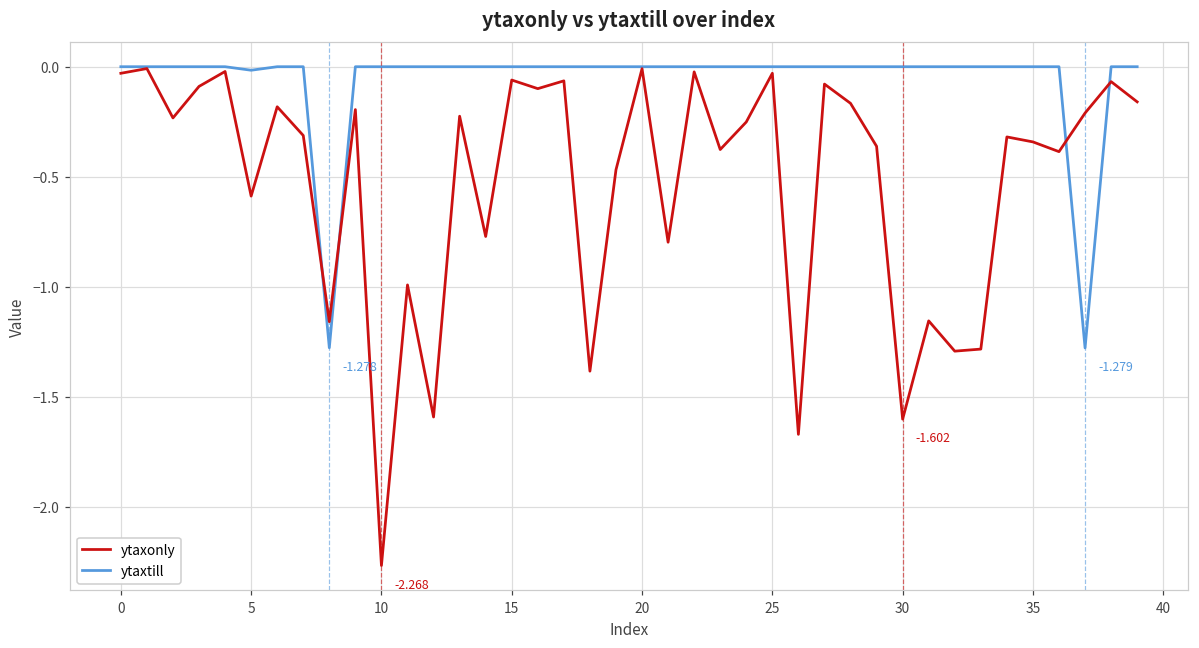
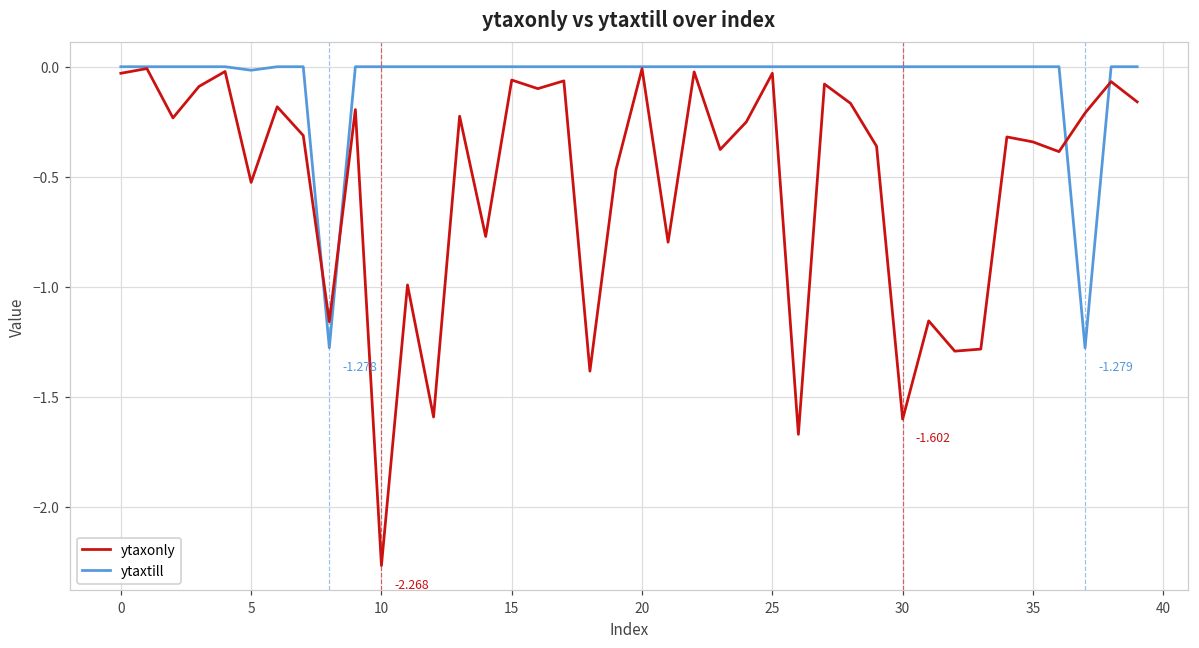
ytaxonly, 5: -0.59 -> -0.53
